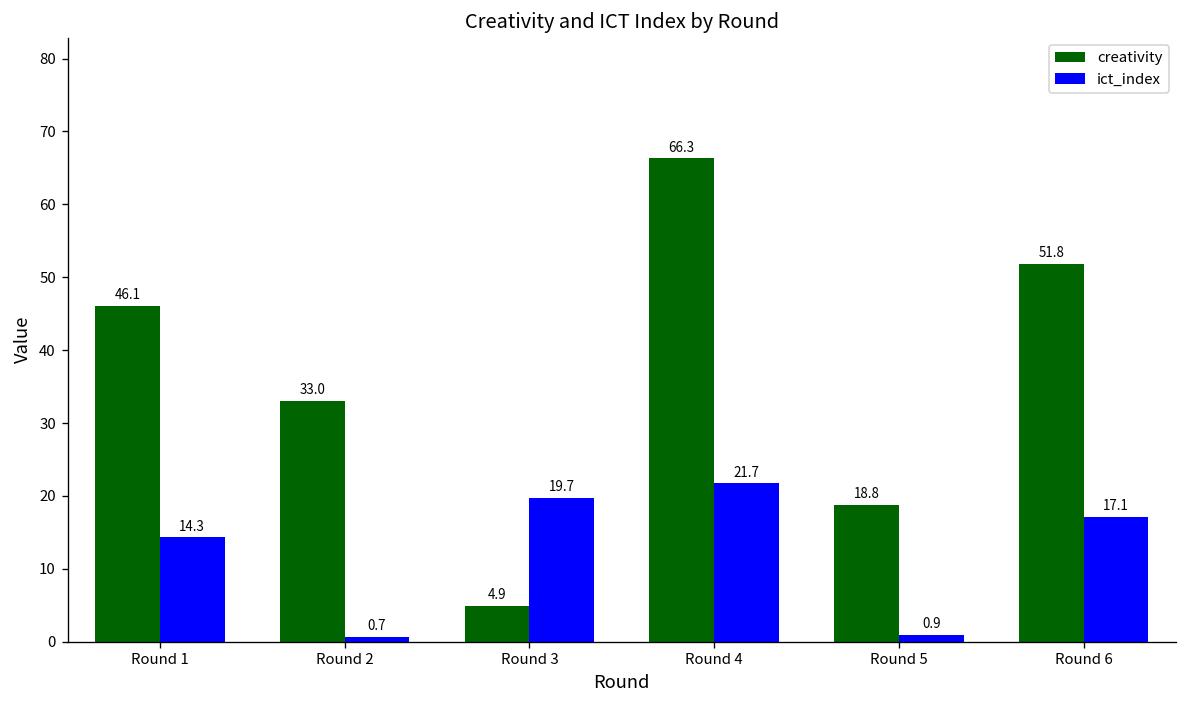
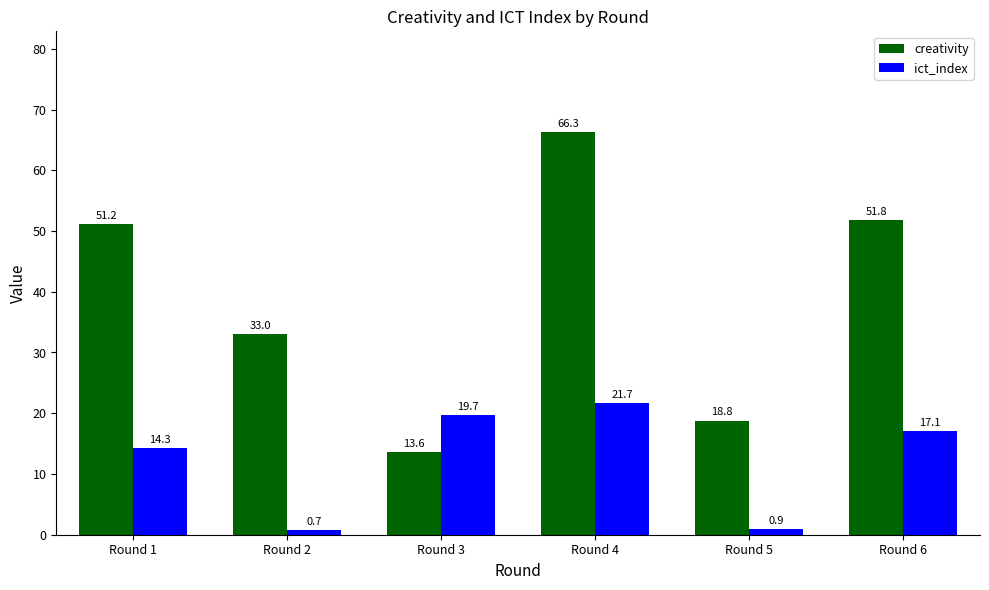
creativity, Round 1: 46.1 -> 51.2
creativity, Round 3: 4.9 -> 13.6
